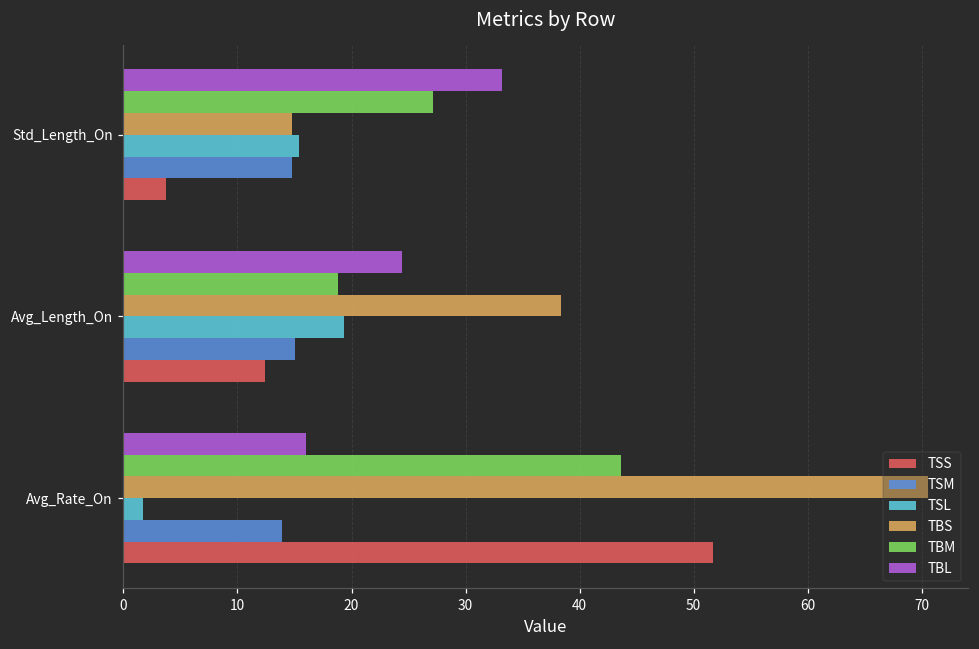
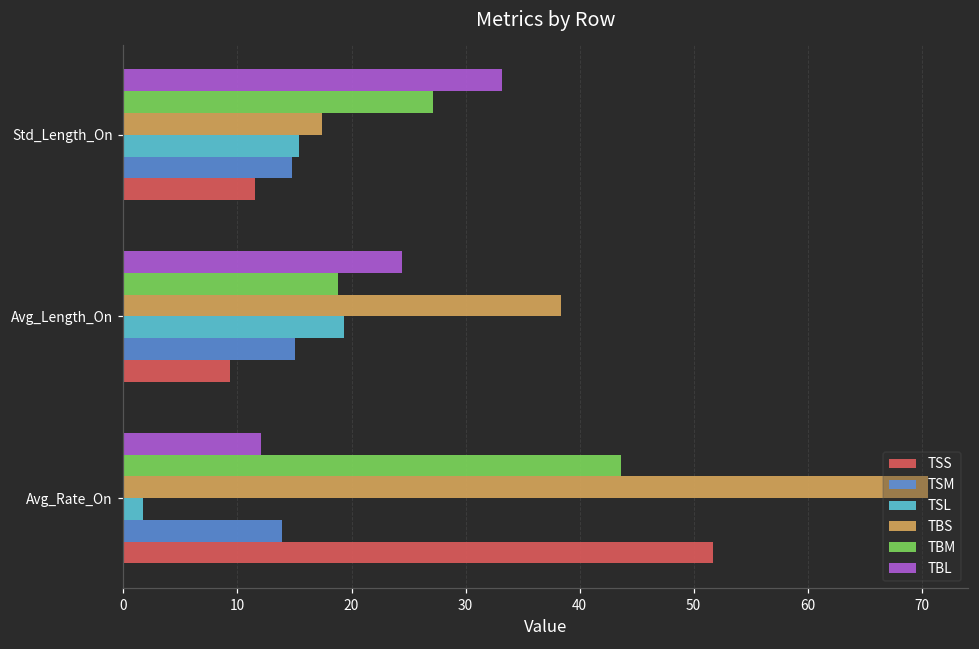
TBS, Std_Length_On: 14.7 -> 17.4
TSS, Std_Length_On: 3.7 -> 11.6
TSS, Avg_Length_On: 12.4 -> 9.4
TBL, Avg_Rate_On: 16.0 -> 12.1
